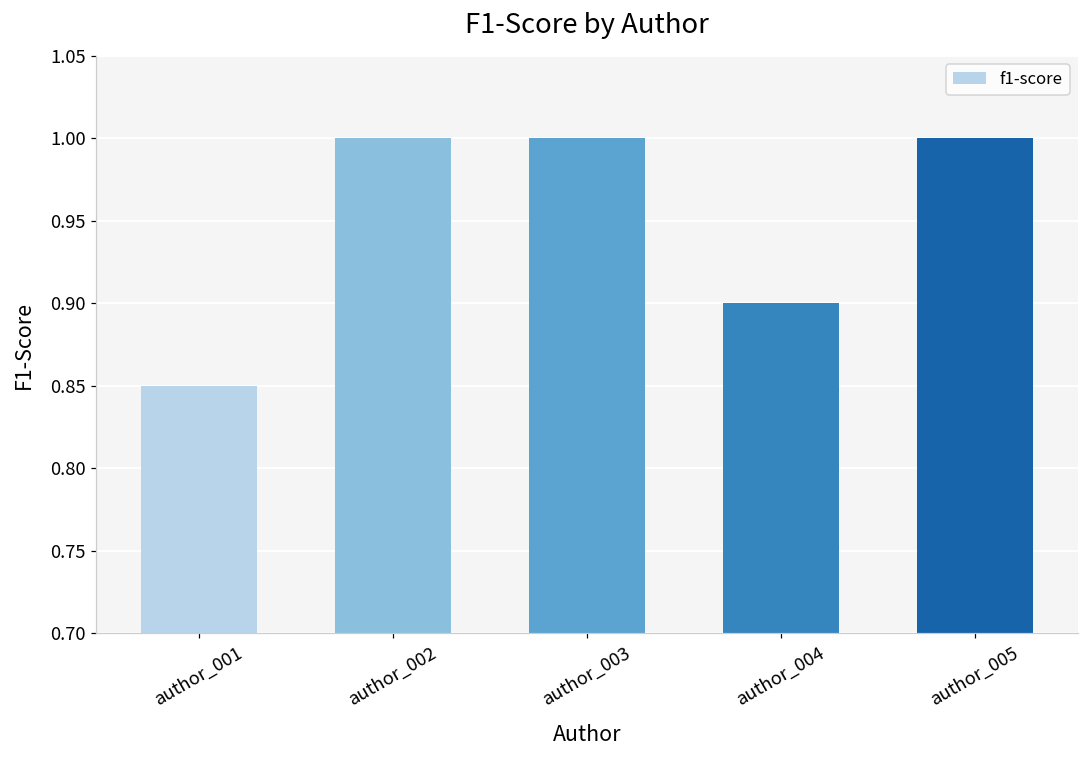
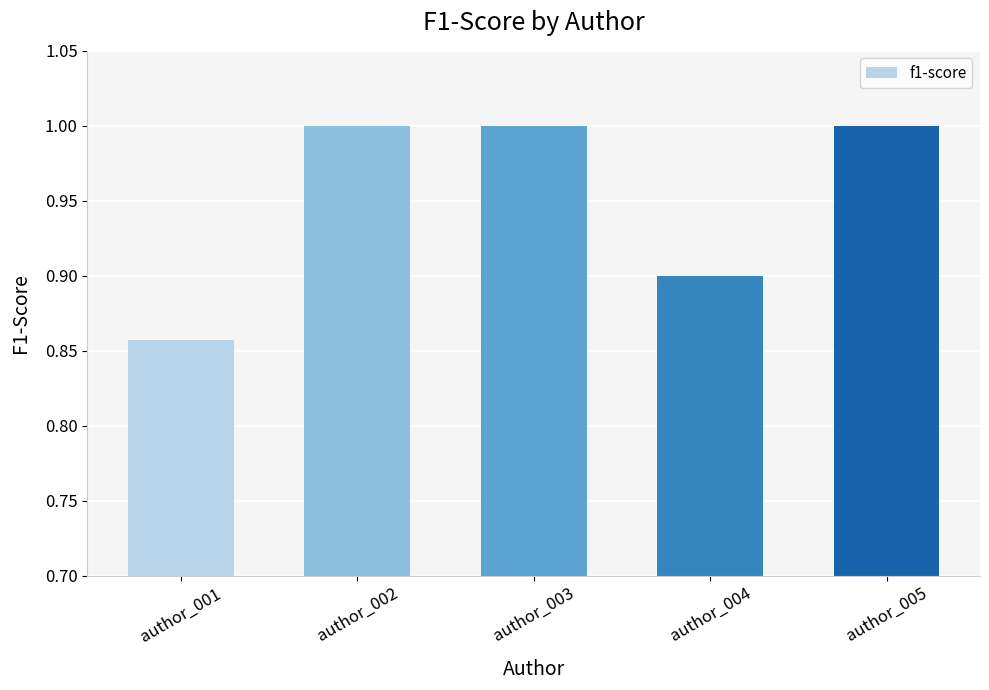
author_001: 0.850 -> 0.857
